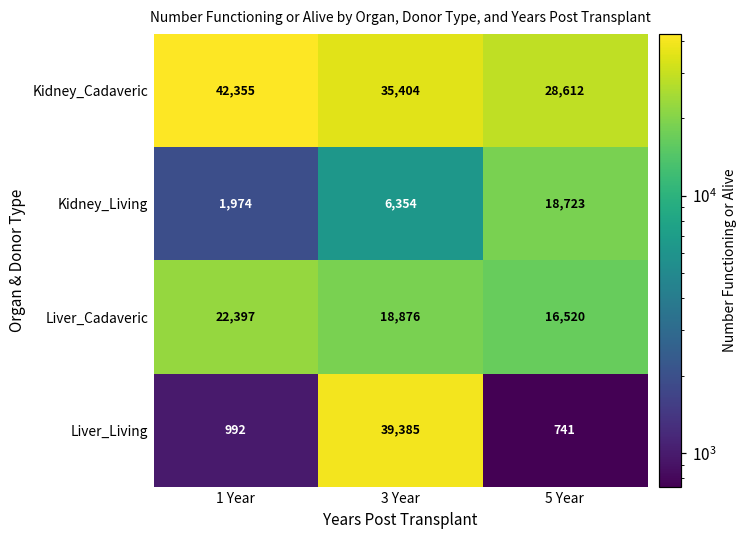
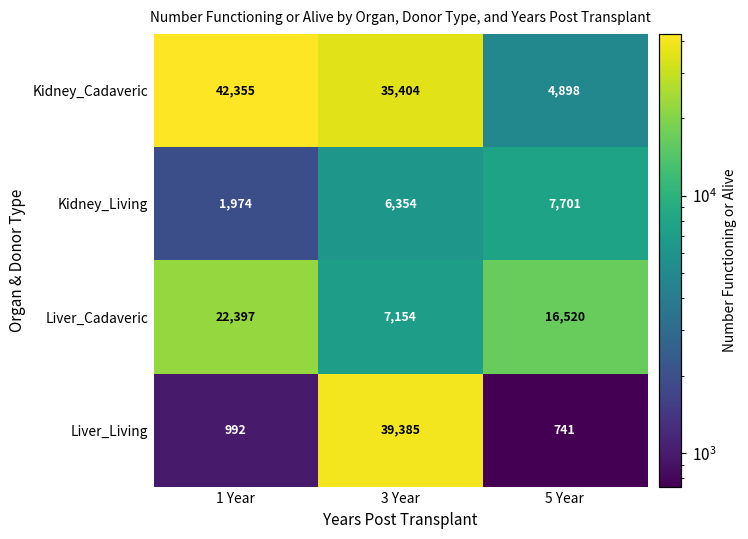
Kidney_Cadaveric, 5 Year: 28,612 -> 4,898
Kidney_Living, 5 Year: 18,723 -> 7,701
Liver_Cadaveric, 3 Year: 18,876 -> 7,154
